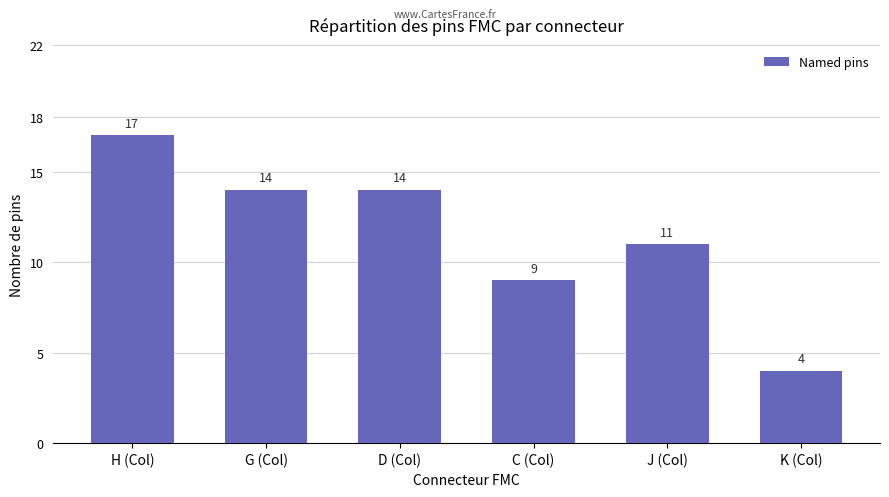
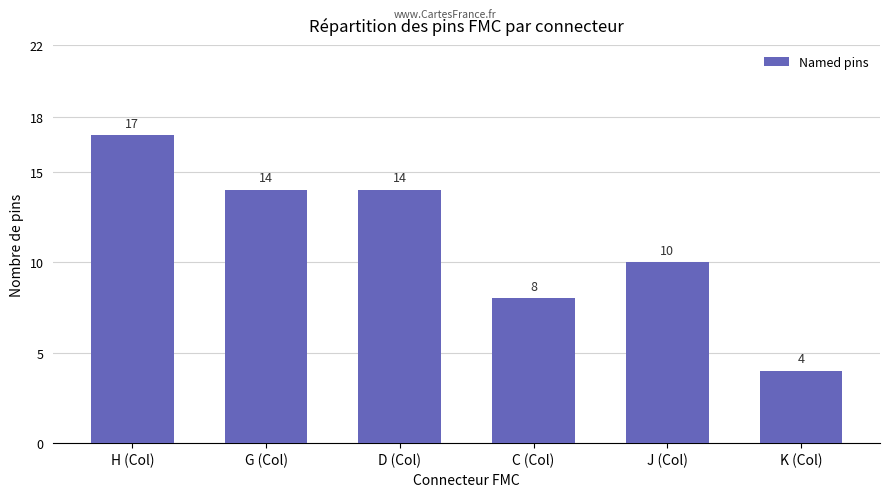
C (Col): 9 -> 8
J (Col): 11 -> 10
